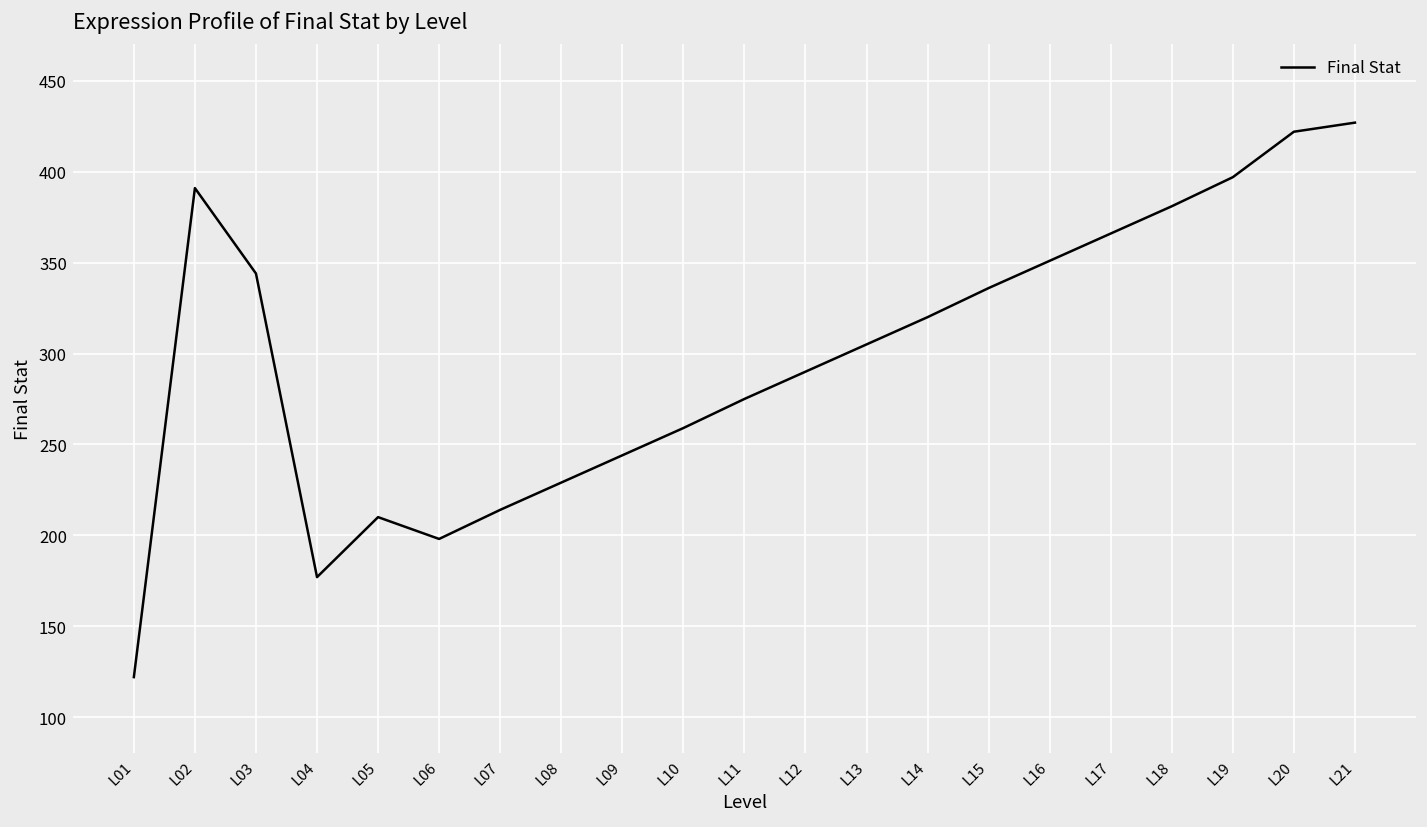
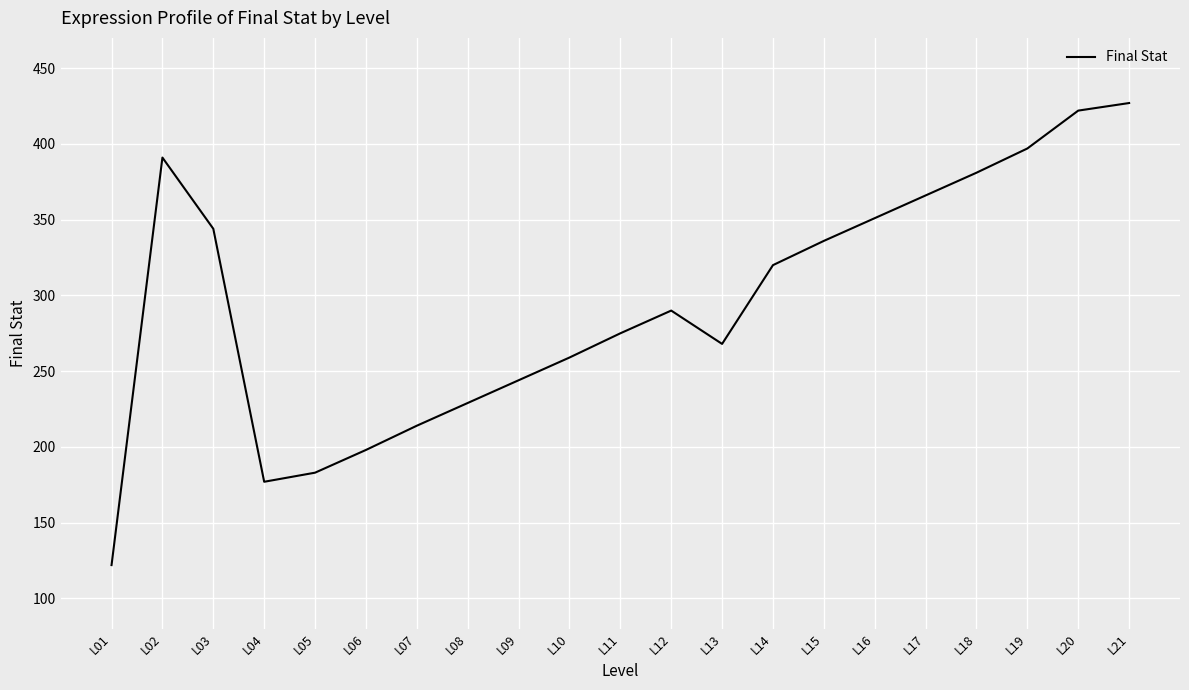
L05: 210 -> 183
L13: 305 -> 268
